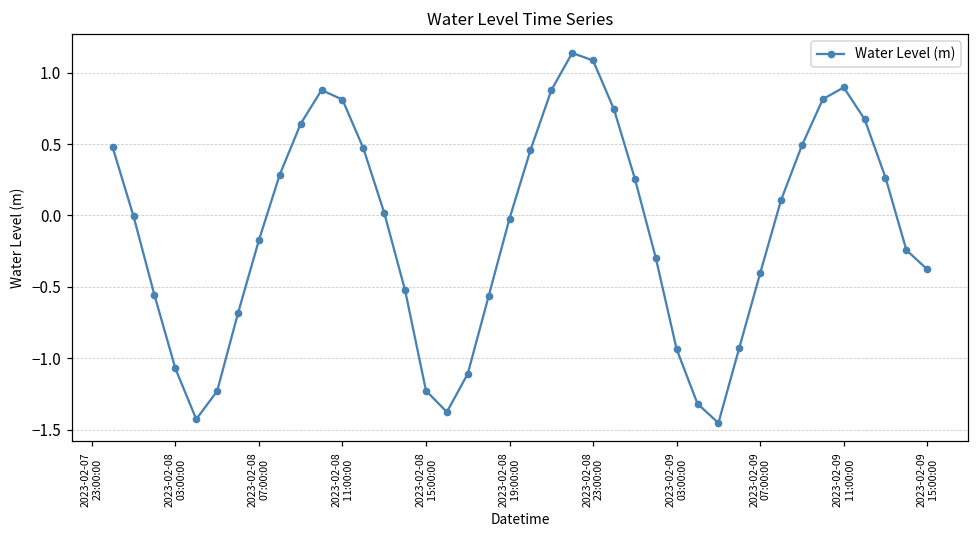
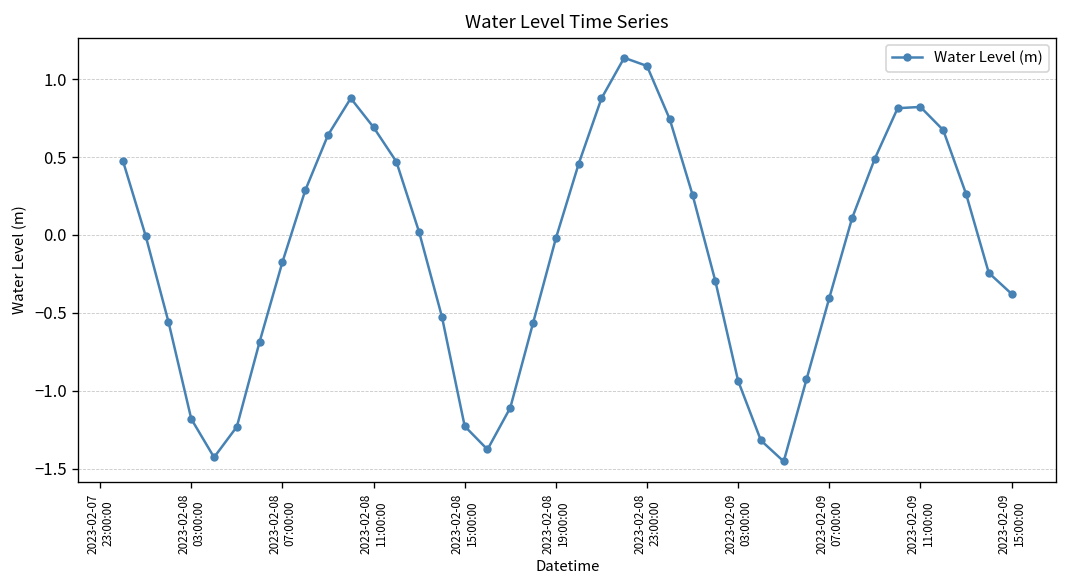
2023-02-08 03:00:00: -1.07 -> -1.18
2023-02-08 11:00:00: 0.81 -> 0.69
2023-02-09 11:00:00: 0.90 -> 0.82
